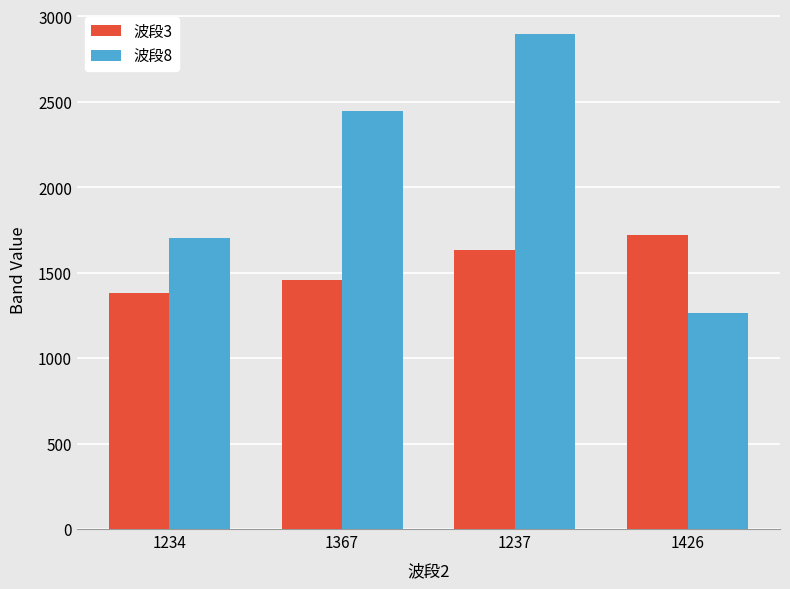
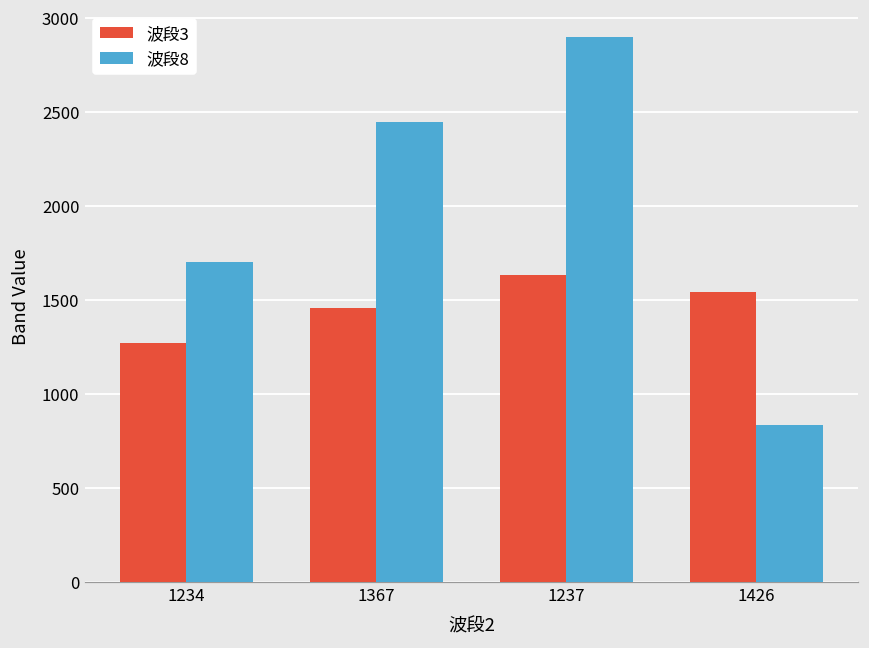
波段3, 1234: 1380 -> 1270
波段3, 1426: 1720 -> 1550
波段8, 1426: 1260 -> 840
